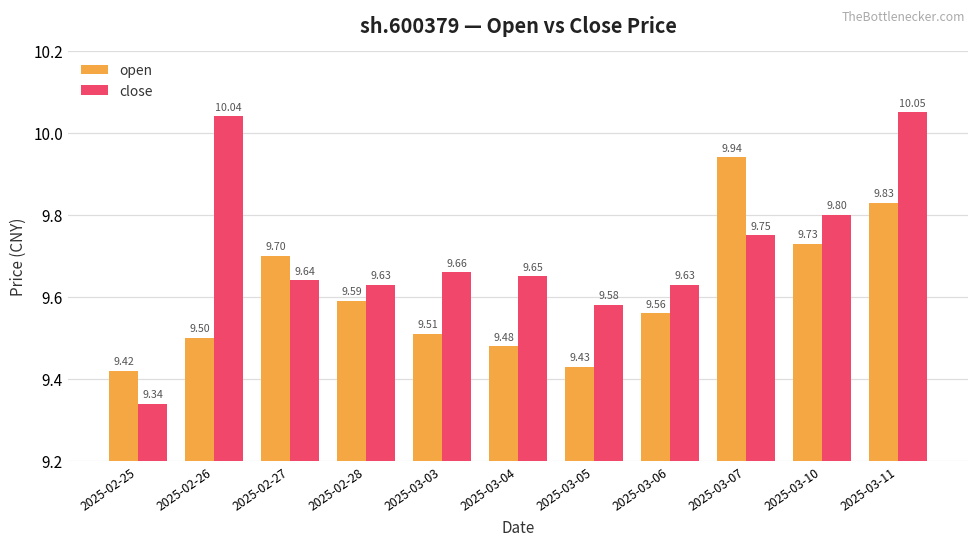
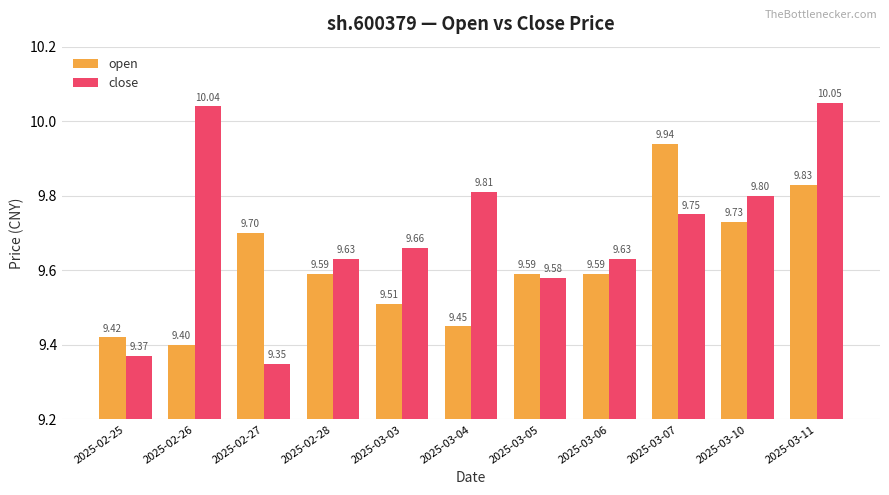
close, 2025-02-25: 9.34 -> 9.37
open, 2025-02-26: 9.50 -> 9.40
close, 2025-02-27: 9.64 -> 9.35
open, 2025-03-04: 9.48 -> 9.45
close, 2025-03-04: 9.65 -> 9.81
open, 2025-03-05: 9.43 -> 9.59
open, 2025-03-06: 9.56 -> 9.59
